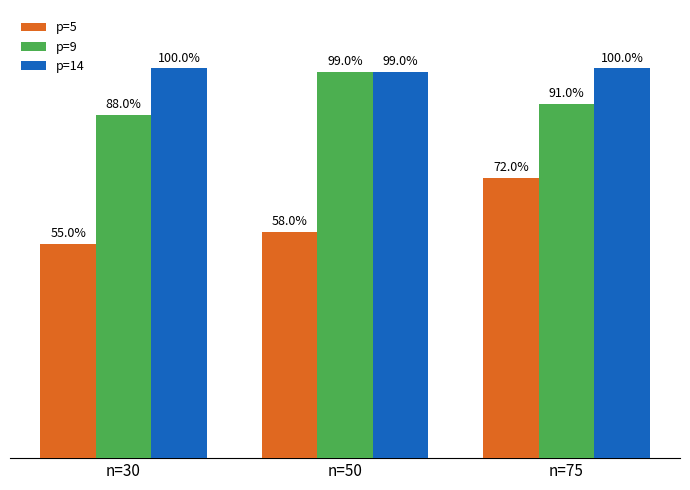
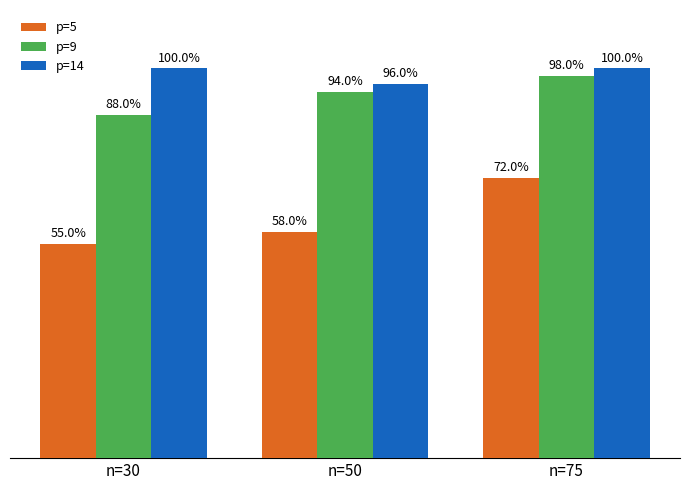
p=9, n=50: 99.0% -> 94.0%
p=14, n=50: 99.0% -> 96.0%
p=9, n=75: 91.0% -> 98.0%
